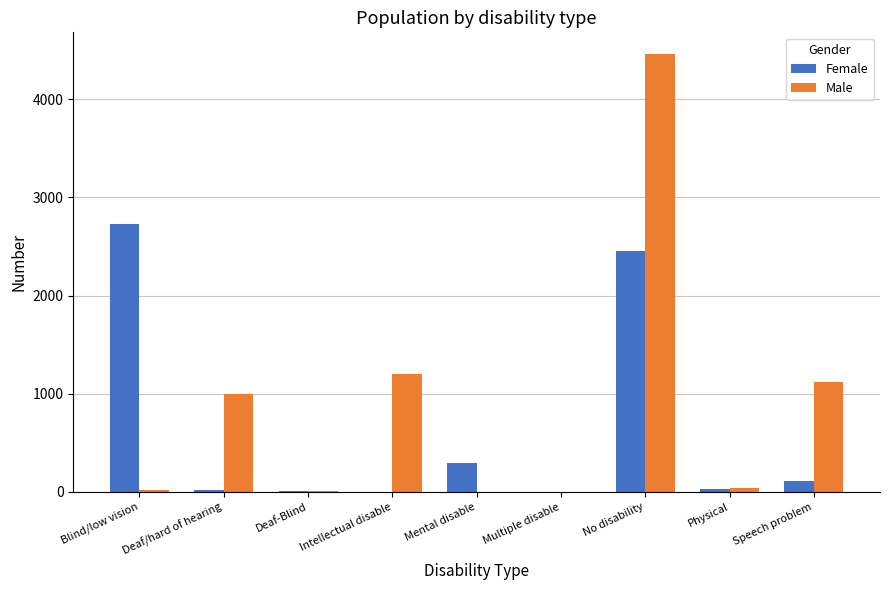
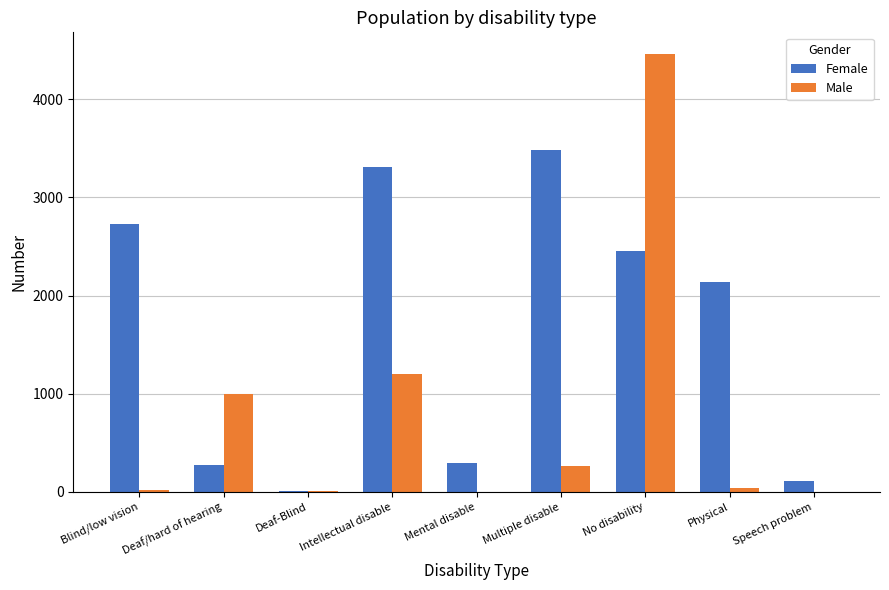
Female, Deaf/hard of hearing: 0 -> 300
Female, Intellectual disable: 0 -> 3300
Female, Multiple disable: 0 -> 3500
Male, Multiple disable: 0 -> 300
Female, Physical: 0 -> 2100
Male, Speech problem: 1100 -> 0
